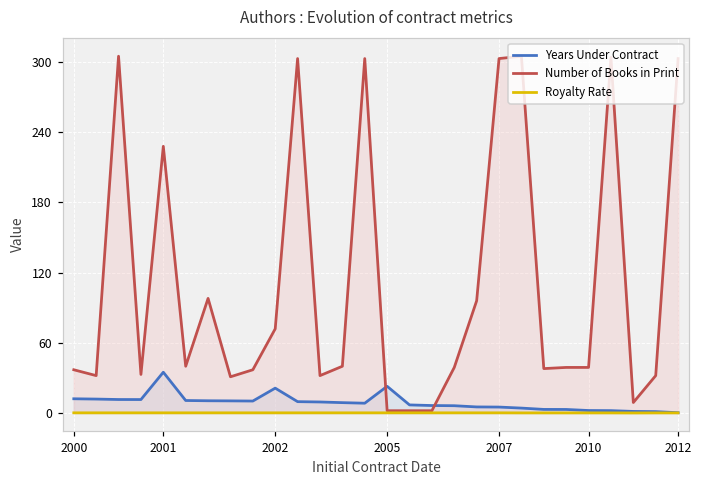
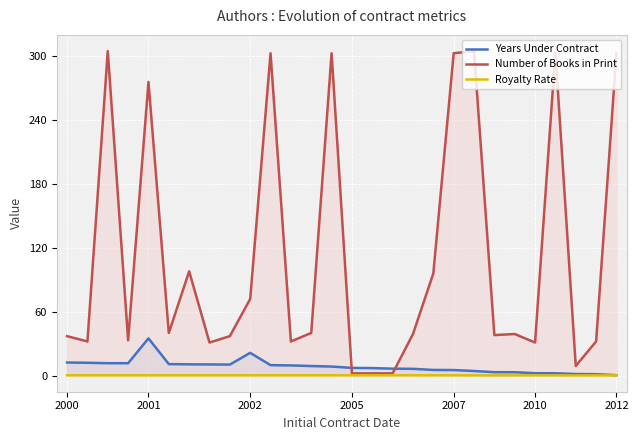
Number of Books in Print, 2001: 228 -> 276
Years Under Contract, 2005: 23 -> 7
Number of Books in Print, 2010: 39 -> 31
